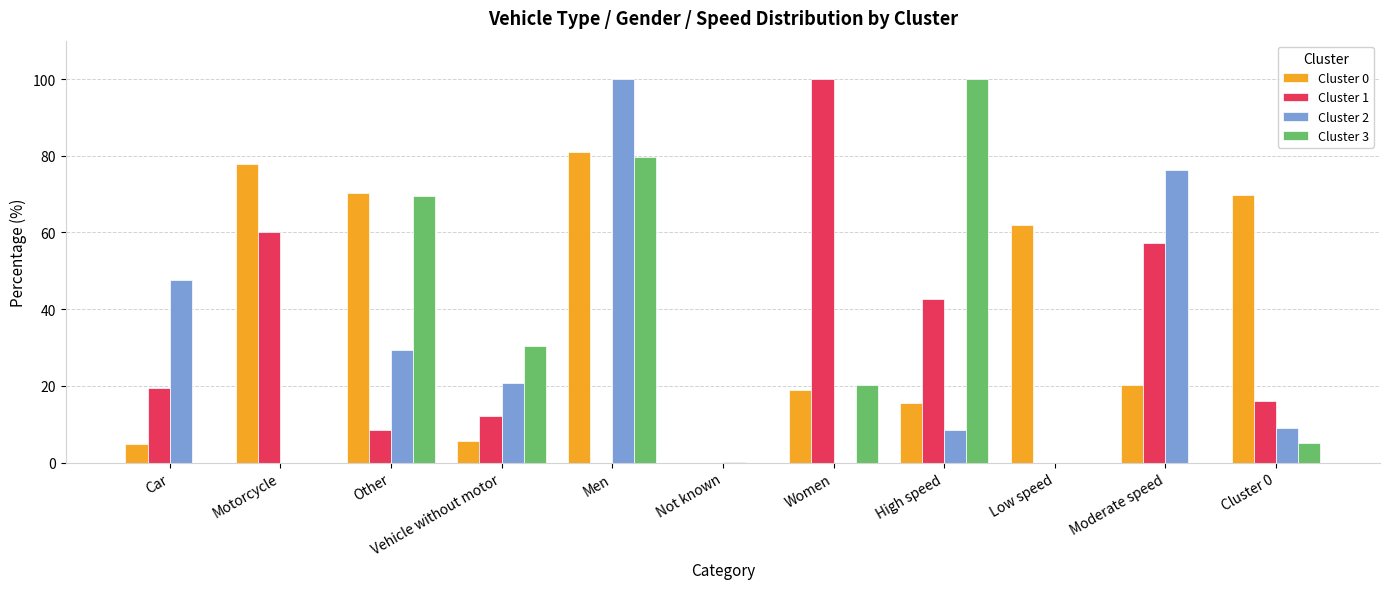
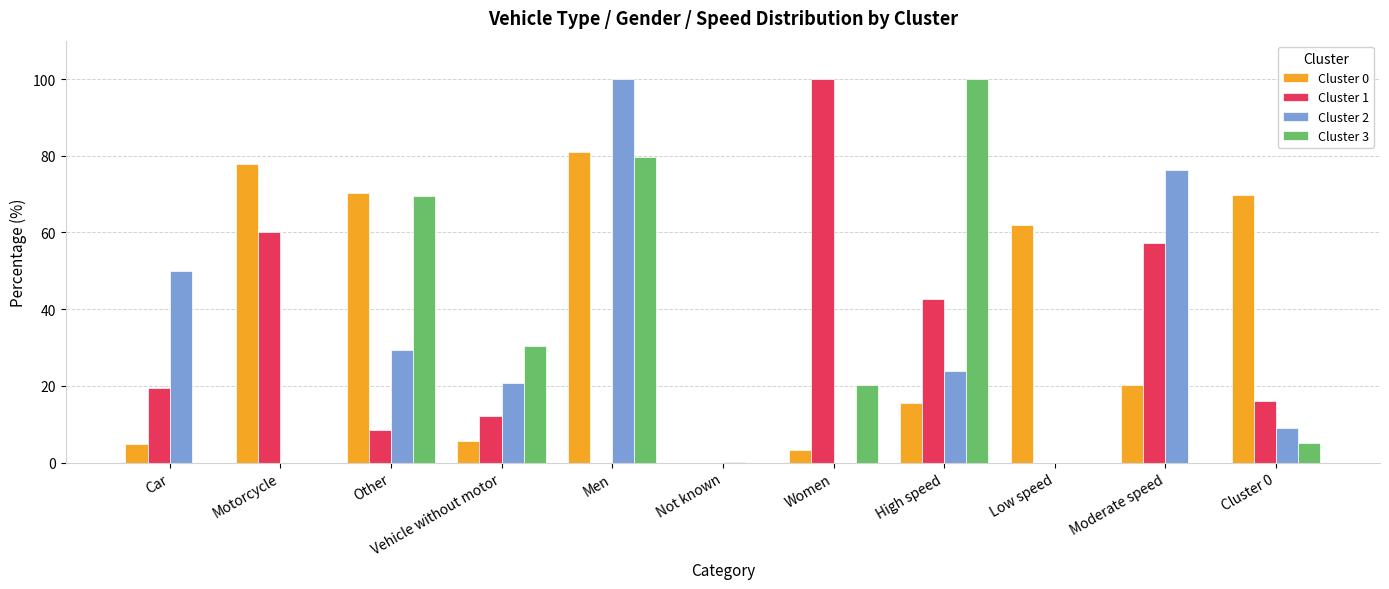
Cluster 2, Car: 48 -> 50
Cluster 0, Women: 19 -> 3
Cluster 2, High speed: 8 -> 24
